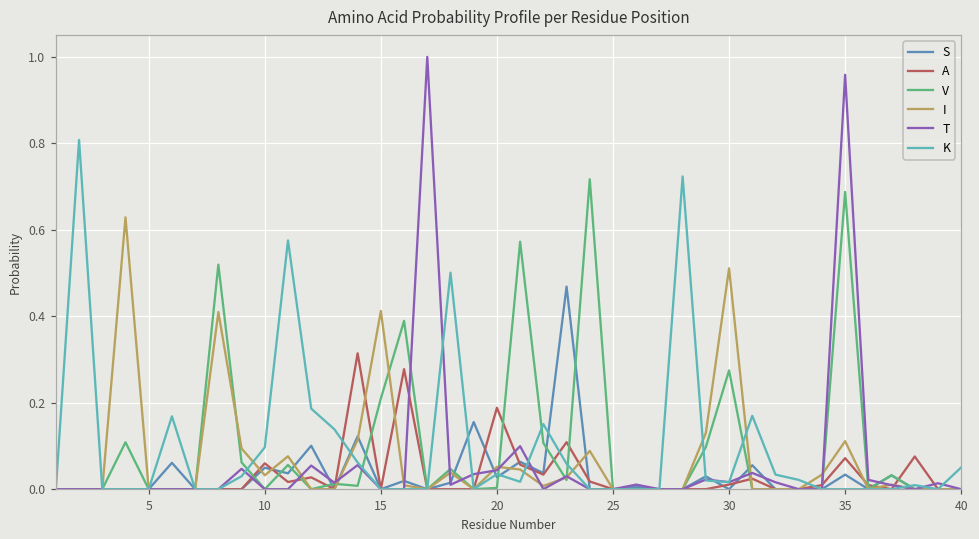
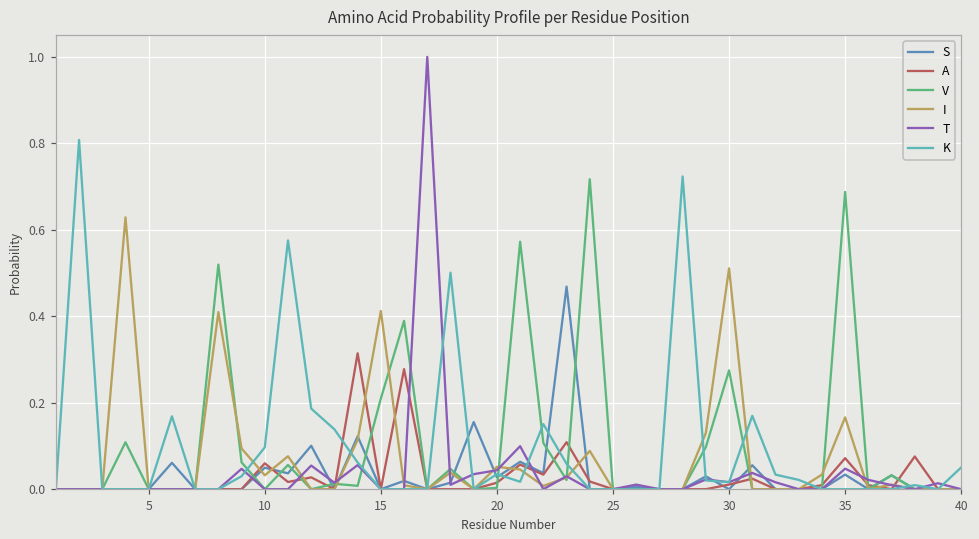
A, 20: 0.19 -> 0.02
I, 35: 0.11 -> 0.17
T, 35: 0.96 -> 0.05
